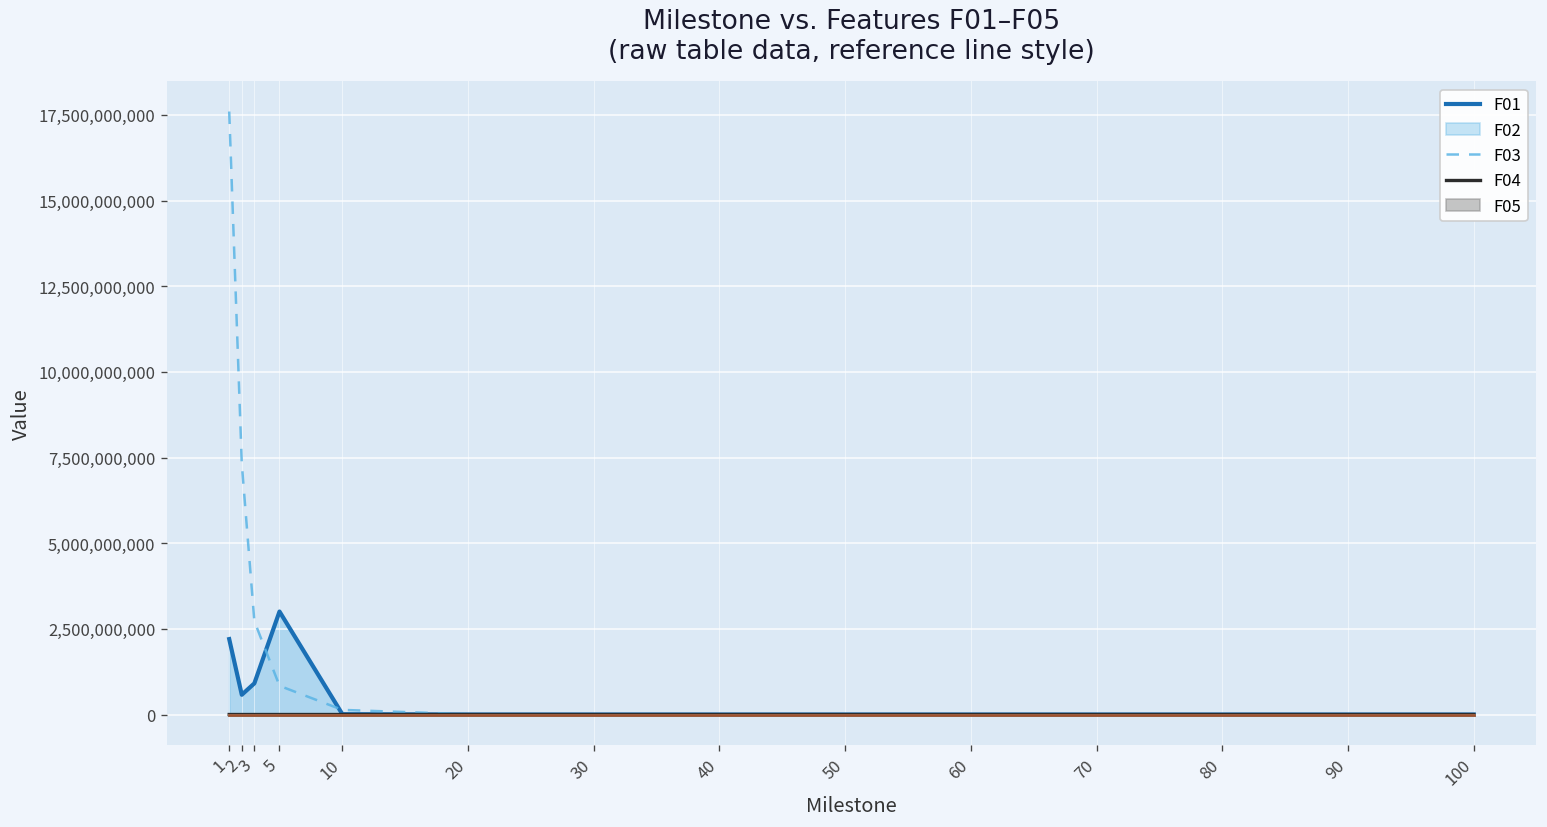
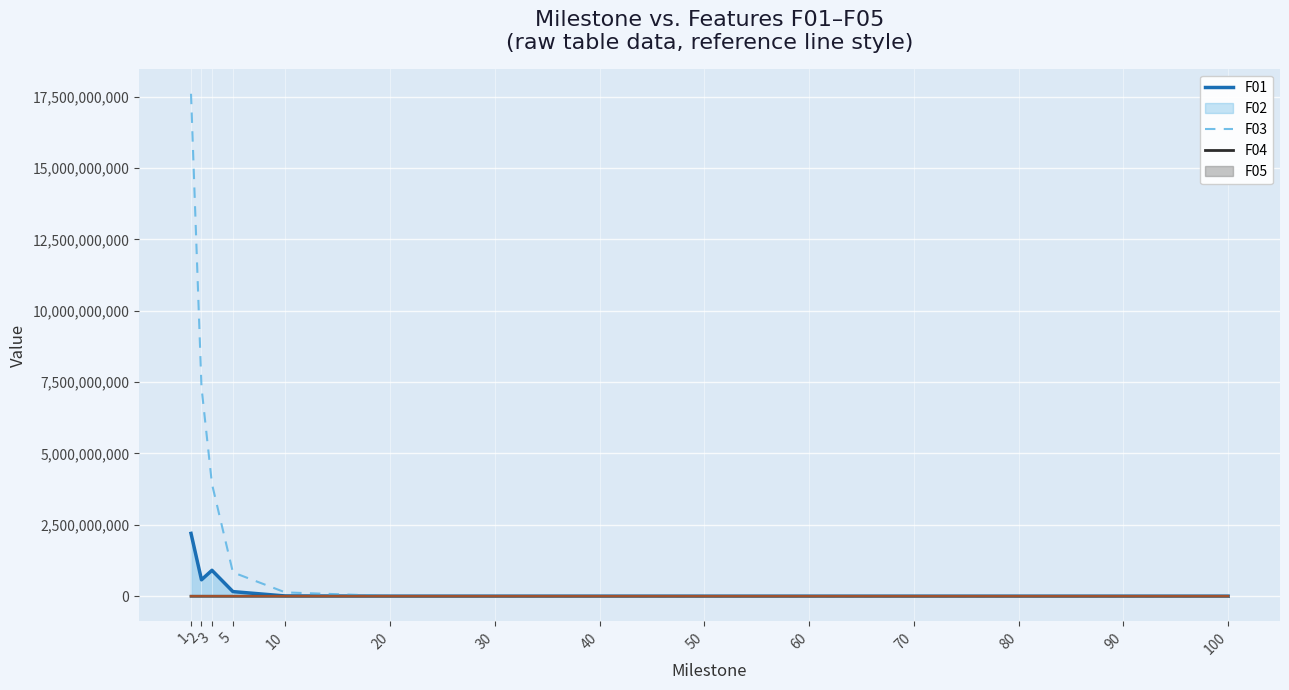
F02, 3: 2,700,000,000 -> 3,900,000,000
F01, 5: 3,000,000,000 -> 200,000,000
